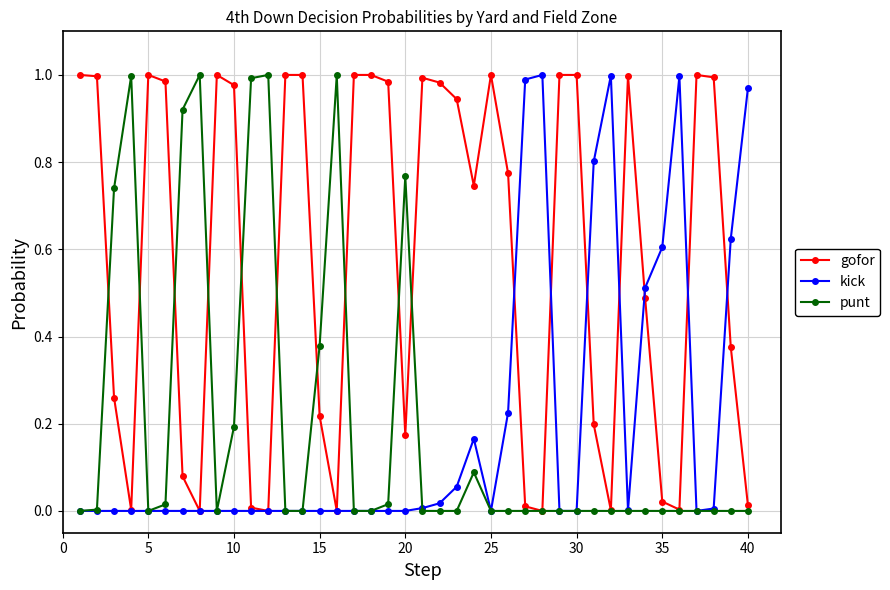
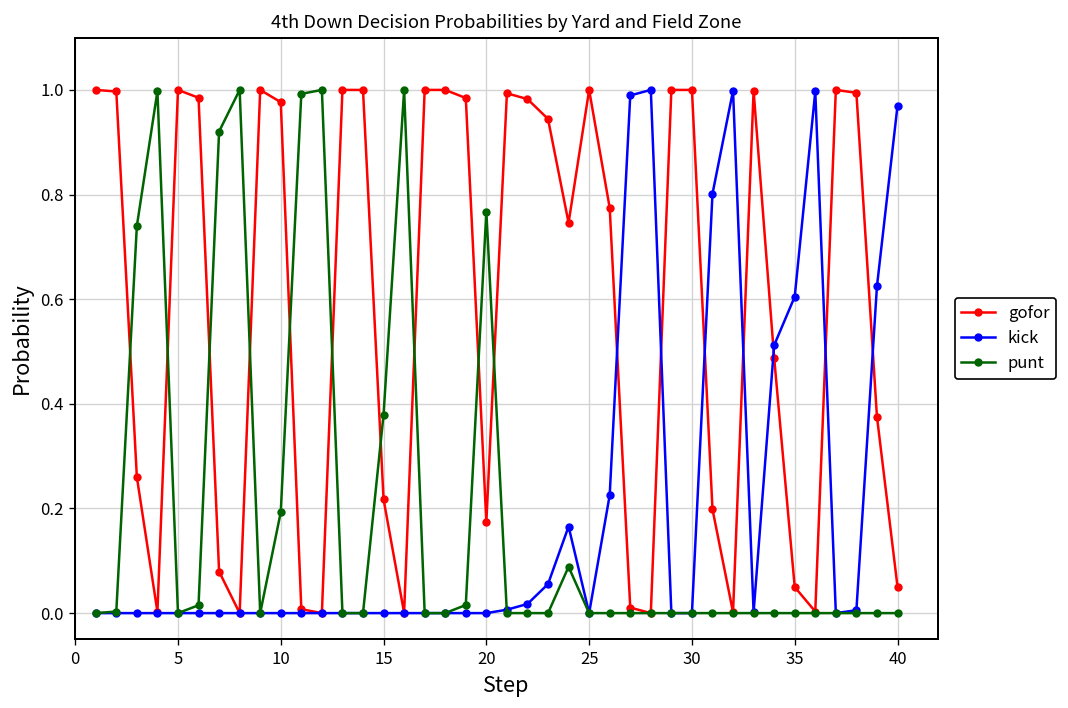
gofor, 35: 0.02 -> 0.05
gofor, 40: 0.01 -> 0.05
